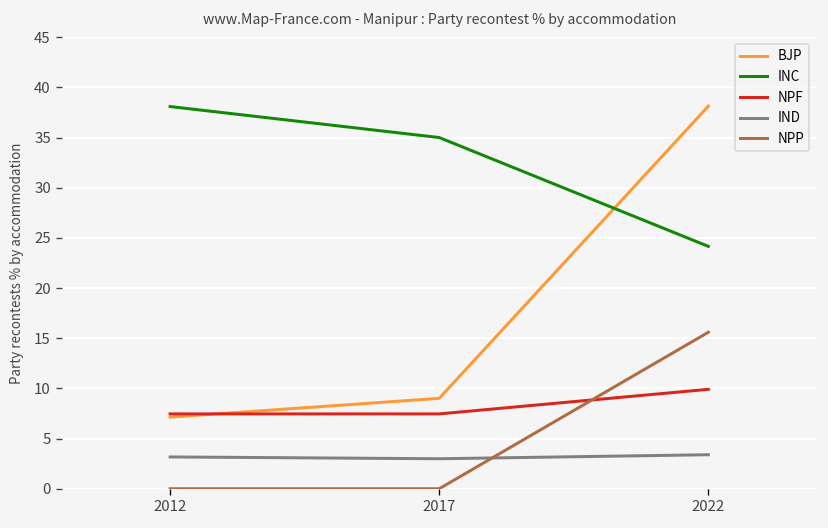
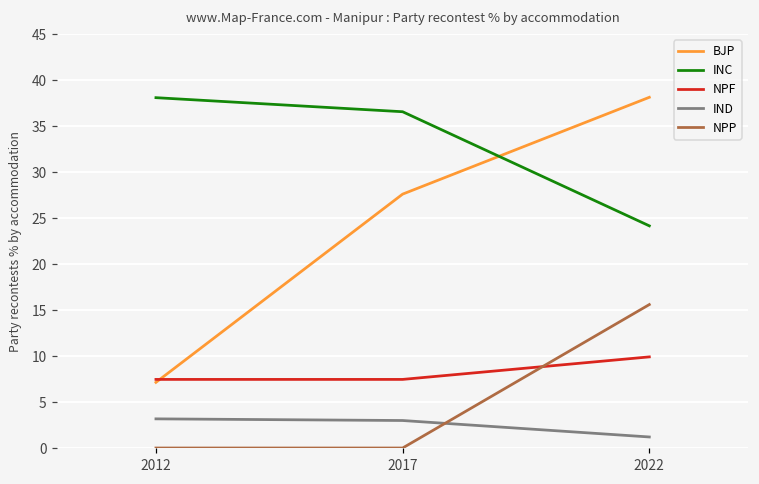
BJP, 2017: 9 -> 28
INC, 2017: 35 -> 37
IND, 2022: 3 -> 1
